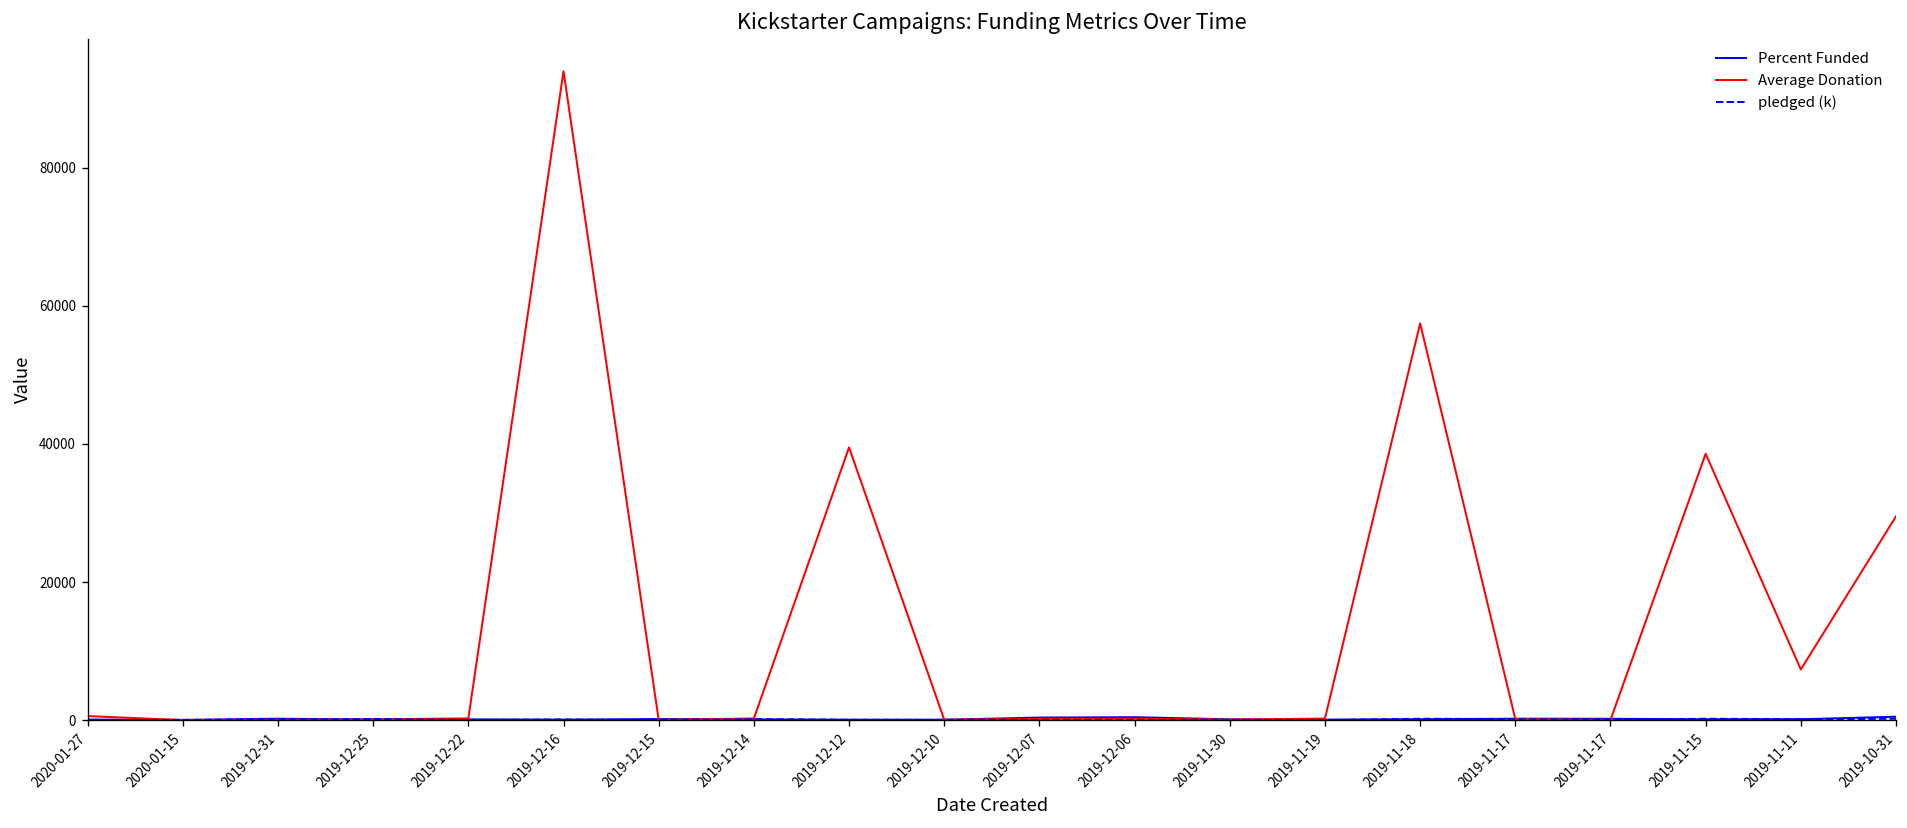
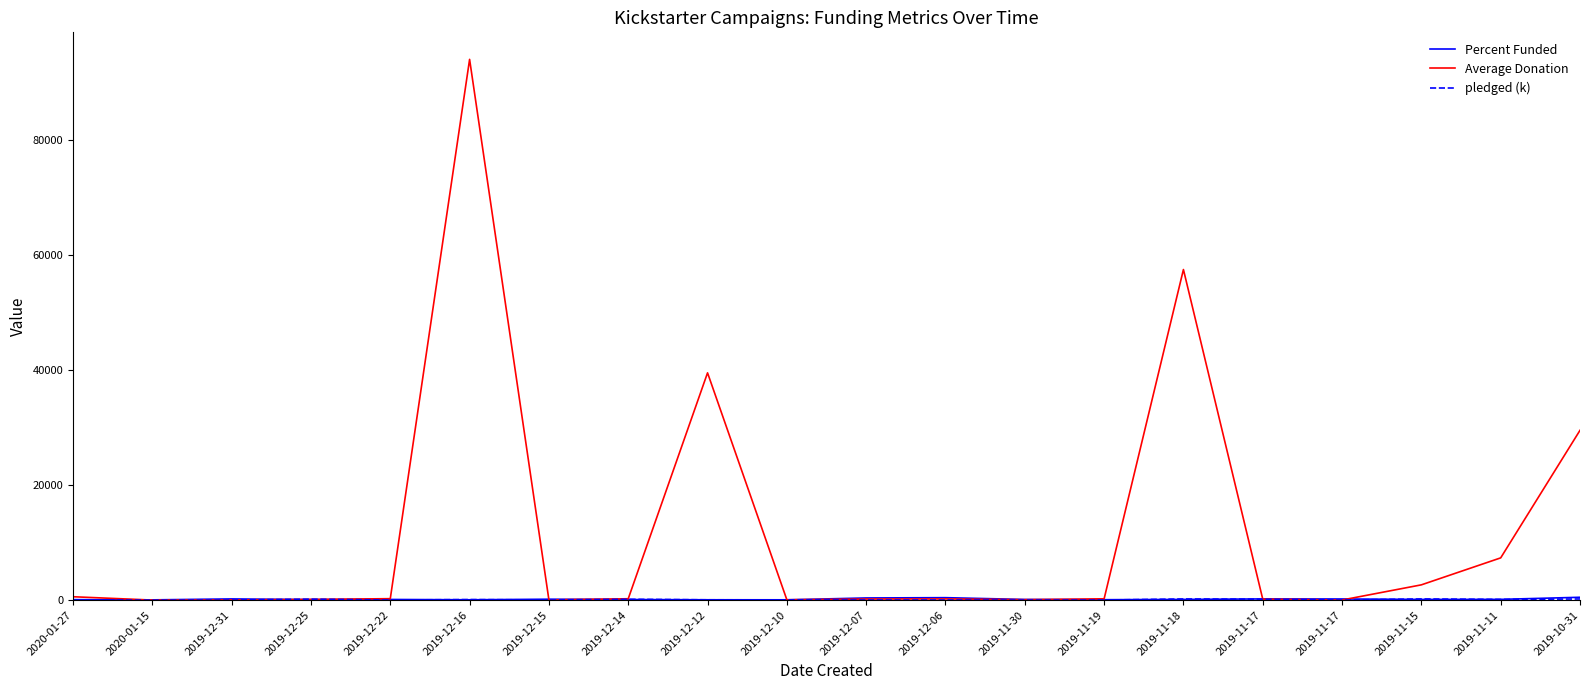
Average Donation, 2019-11-15: 39000 -> 3000
